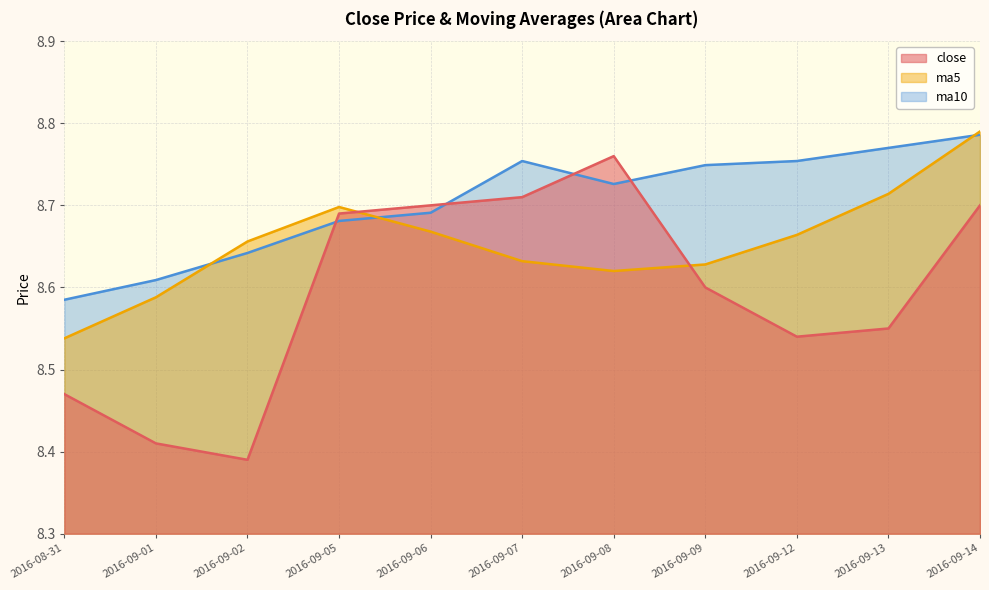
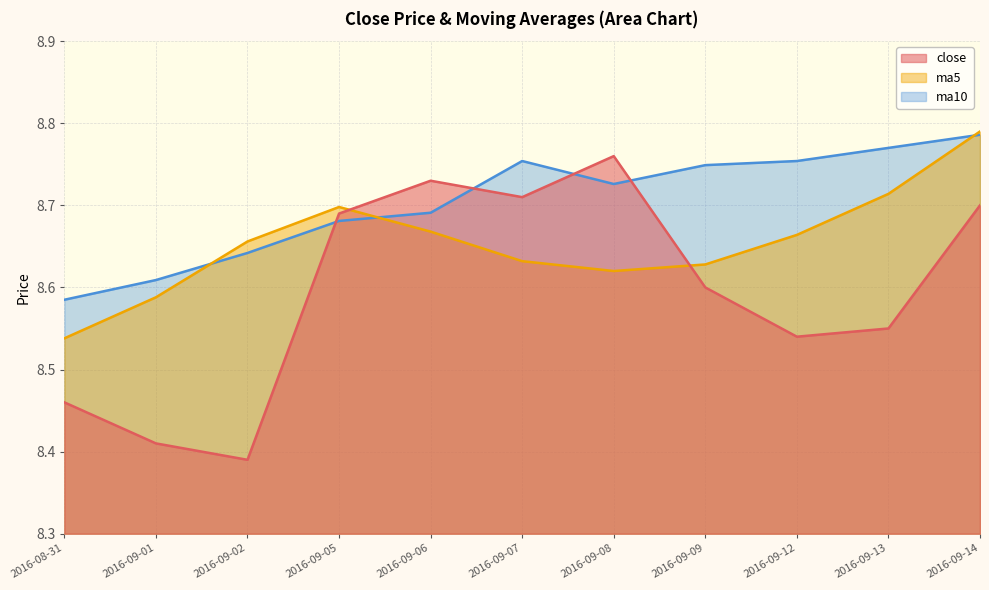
close, 2016-08-31: 8.47 -> 8.46
close, 2016-09-06: 8.70 -> 8.73
